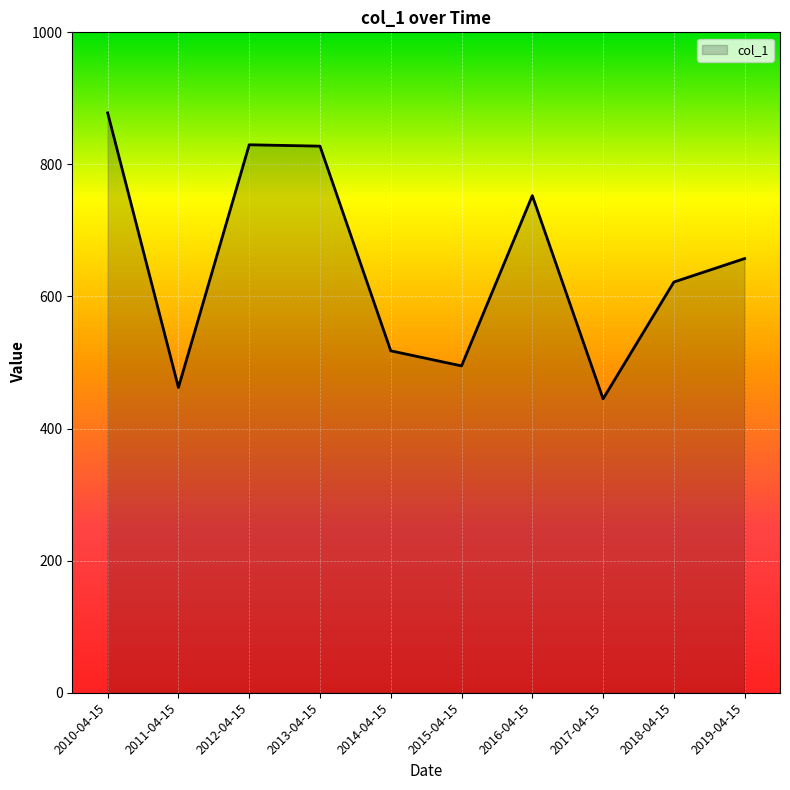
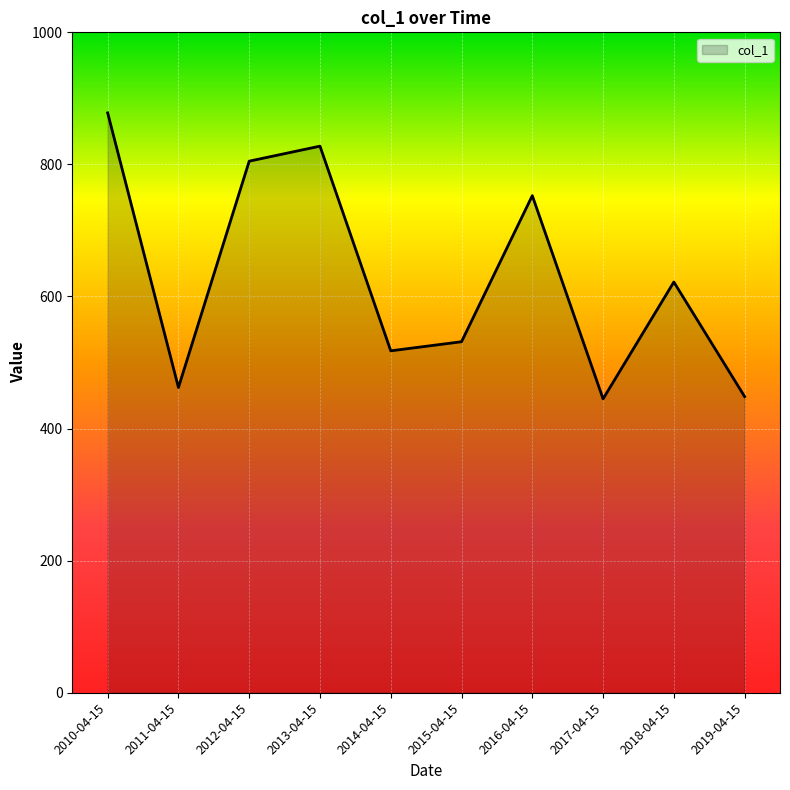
2012-04-15: 830 -> 800
2015-04-15: 490 -> 530
2019-04-15: 660 -> 450
